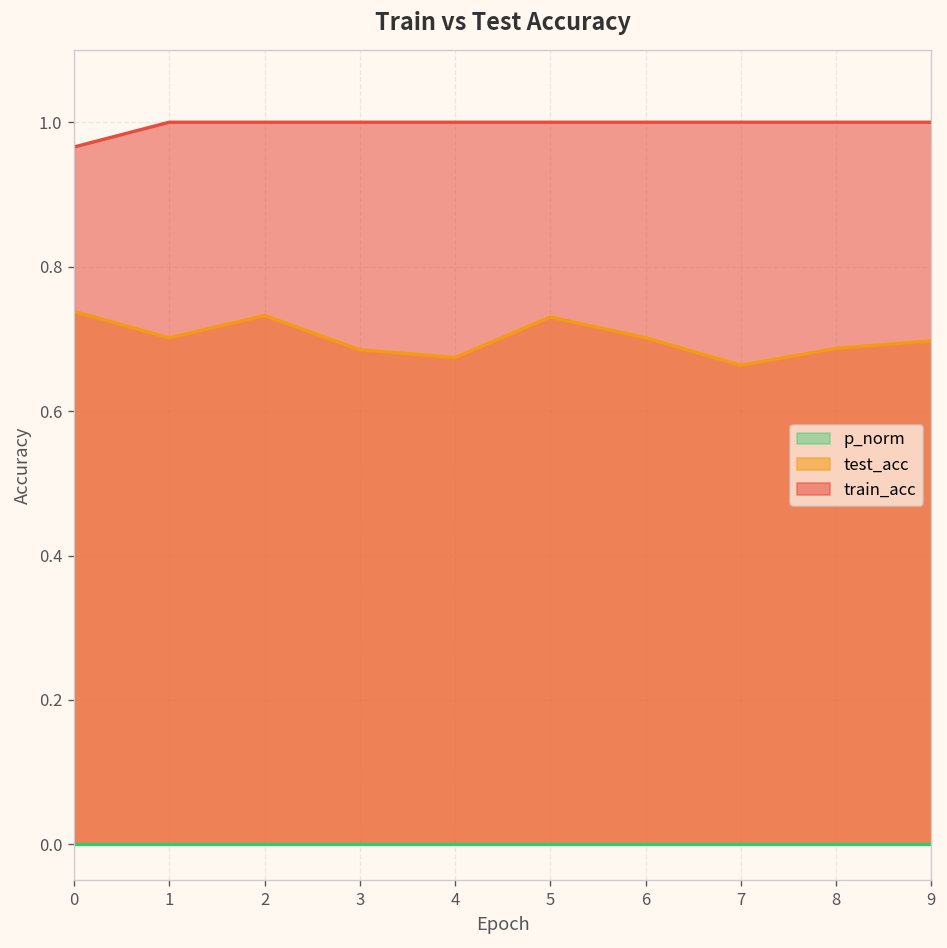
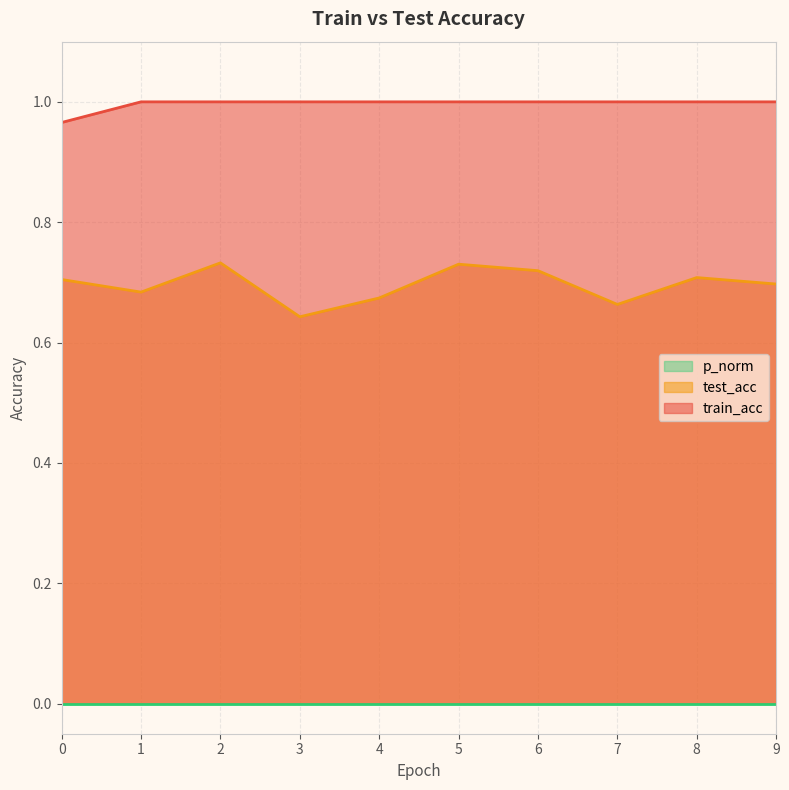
test_acc, 0: 0.74 -> 0.70
test_acc, 1: 0.70 -> 0.68
test_acc, 3: 0.68 -> 0.64
test_acc, 6: 0.70 -> 0.72
test_acc, 8: 0.69 -> 0.71
